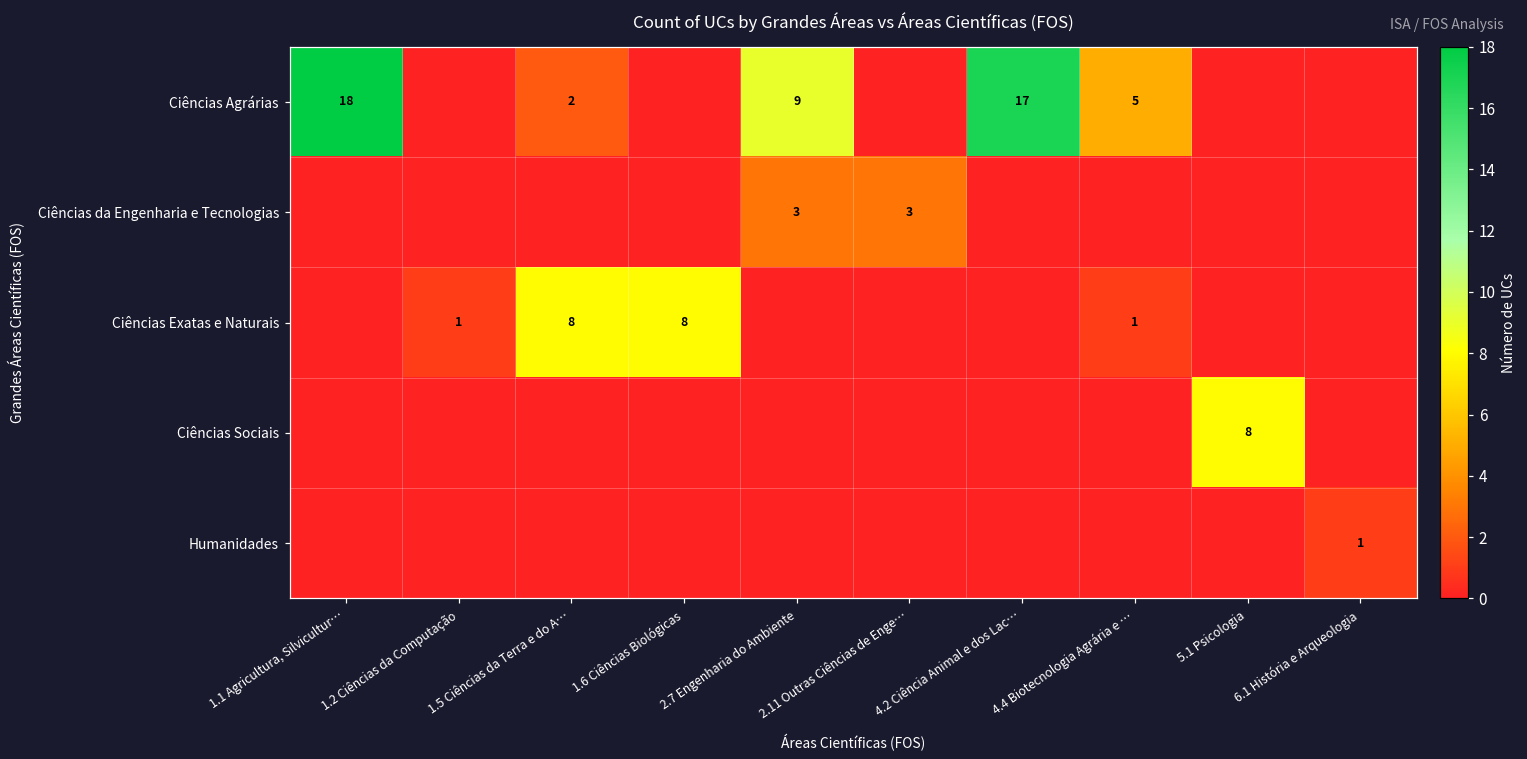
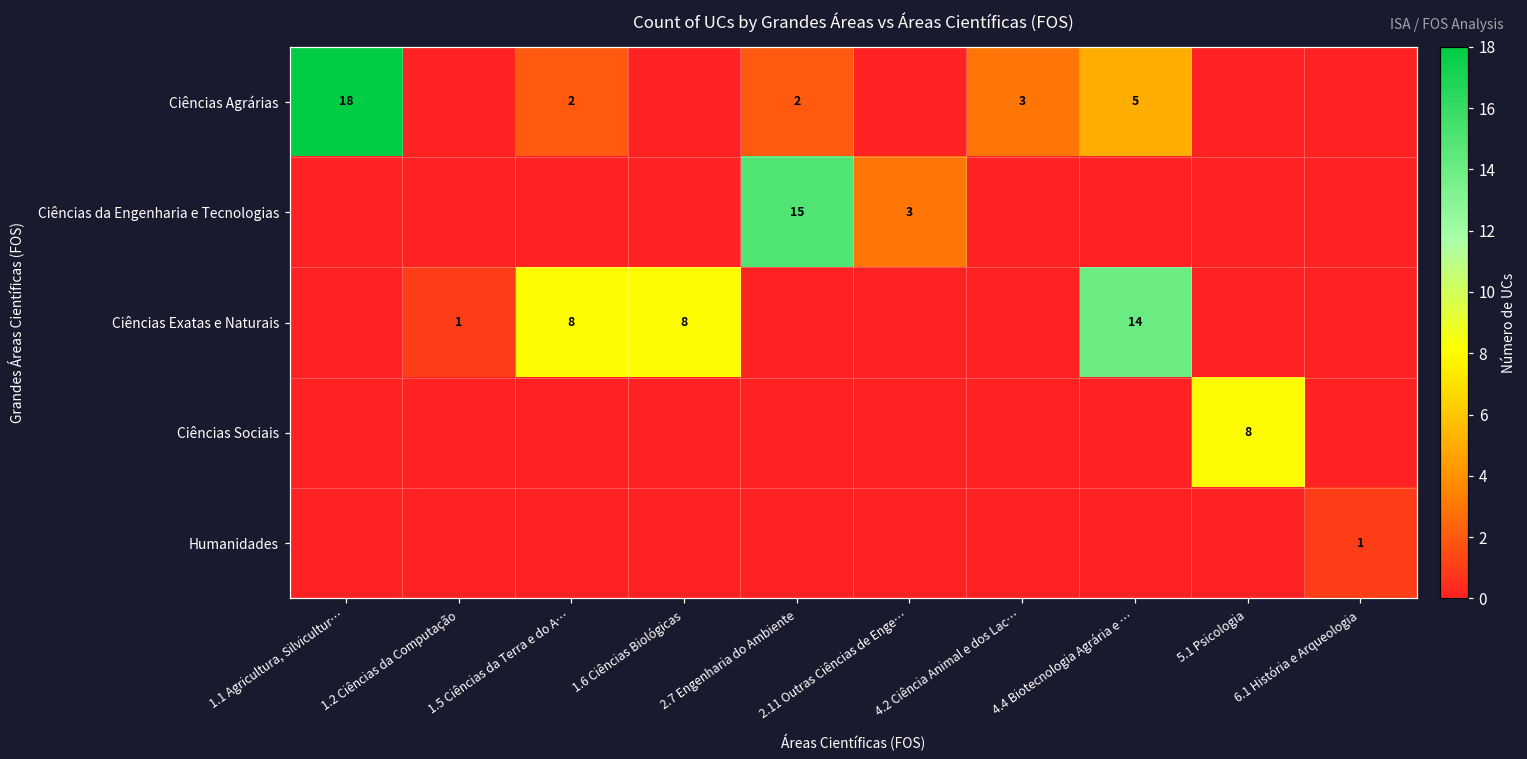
Ciências Agrárias, 2.7 Engenharia do Ambiente: 9 -> 2
Ciências Agrárias, 4.2 Ciência Animal e dos Lac…: 17 -> 3
Ciências da Engenharia e Tecnologias, 2.7 Engenharia do Ambiente: 3 -> 15
Ciências Exatas e Naturais, 4.4 Biotecnologia Agrária e …: 1 -> 14
